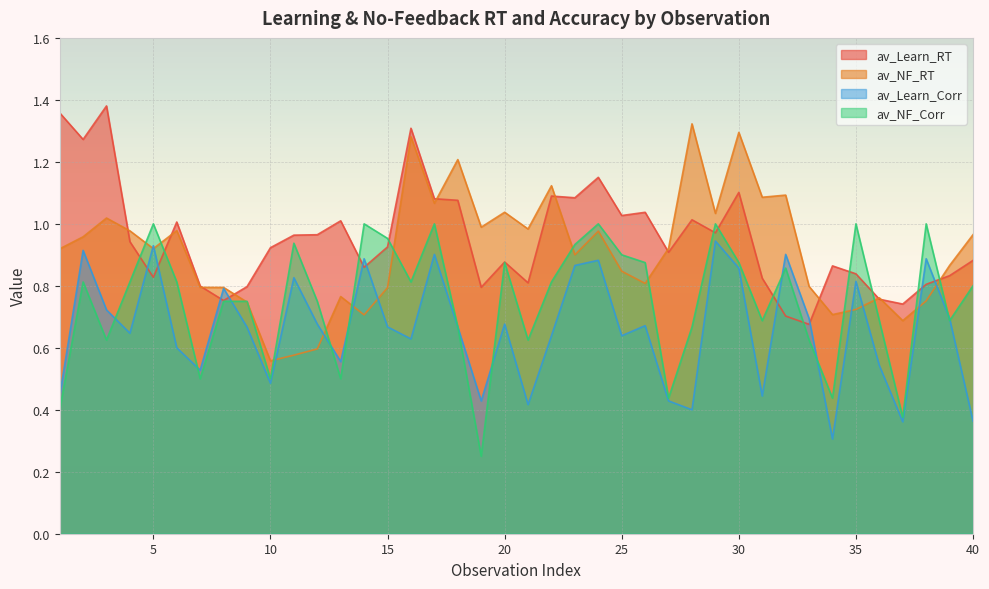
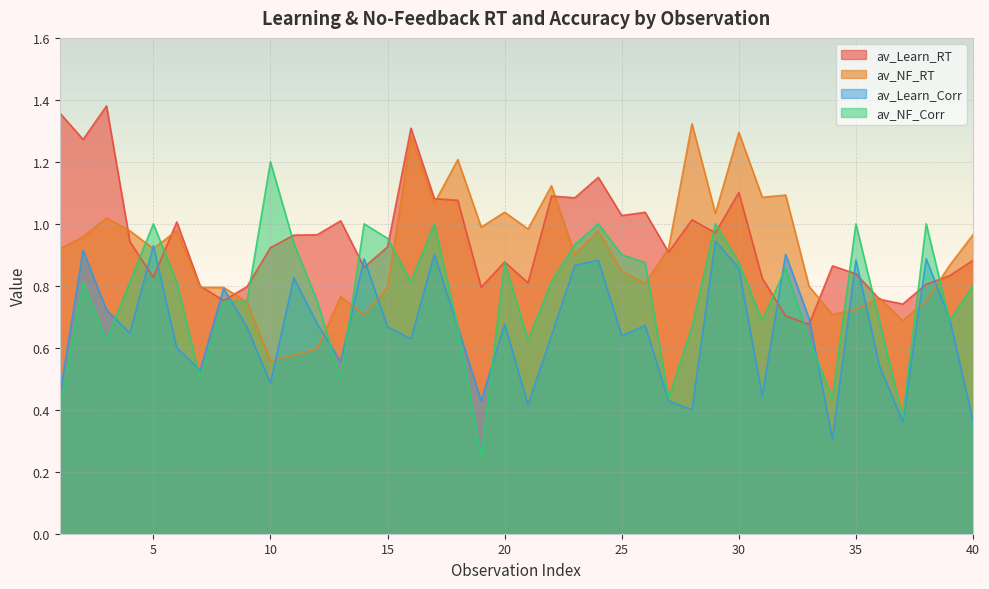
av_NF_Corr, 10: 0.5 -> 1.2
av_Learn_Corr, 35: 0.81 -> 0.88
